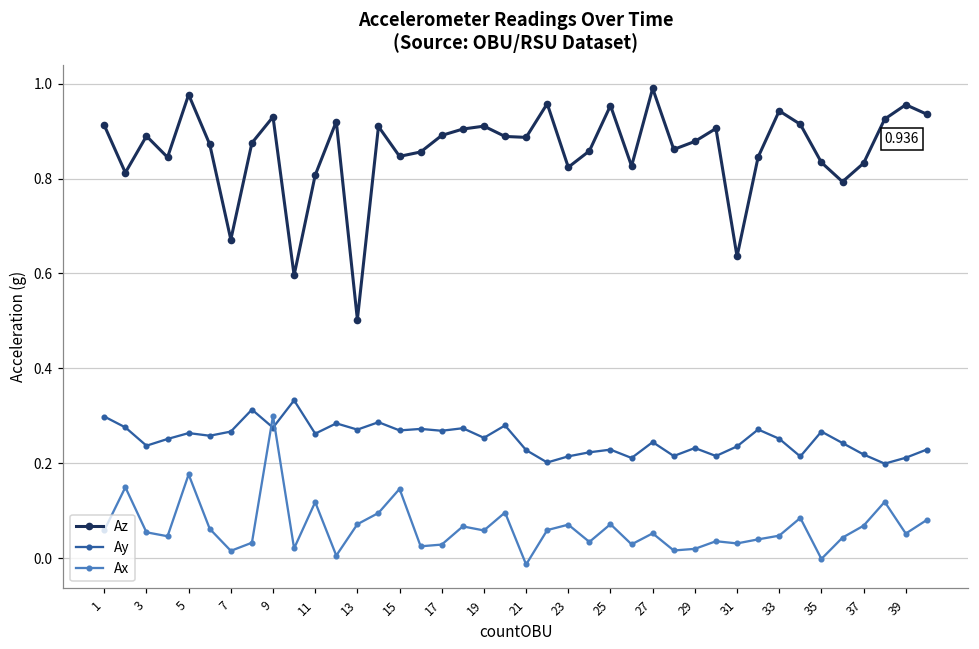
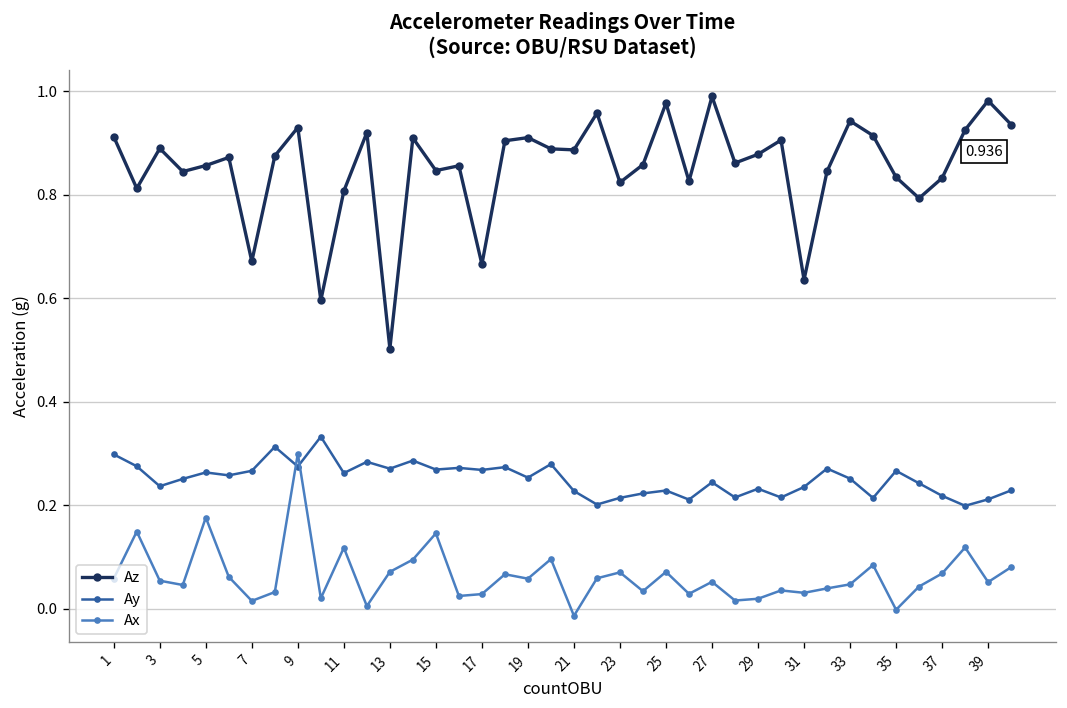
Az, 5: 0.98 -> 0.86
Az, 17: 0.89 -> 0.67
Az, 25: 0.95 -> 0.98
Az, 39: 0.96 -> 0.98
